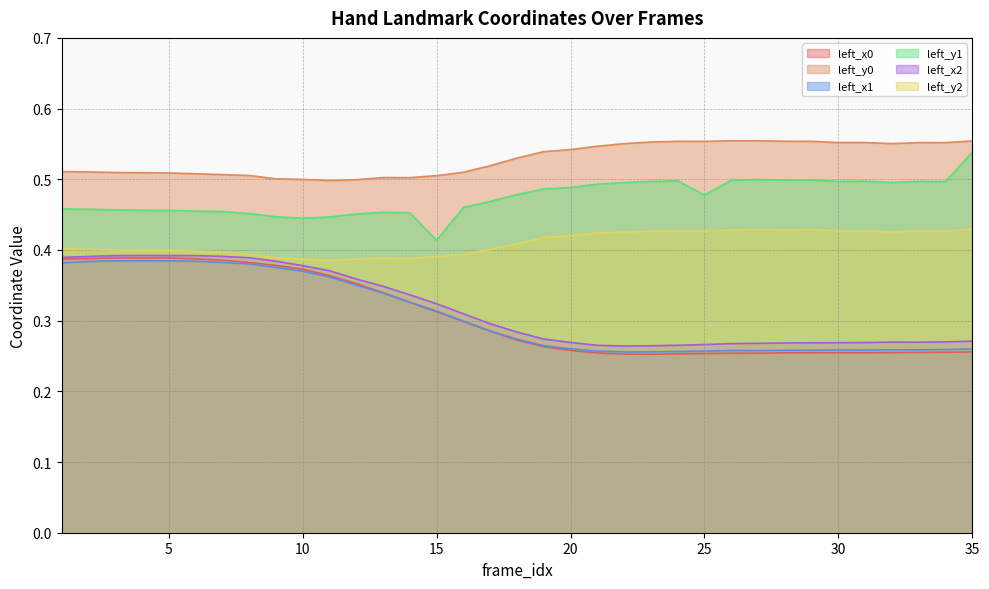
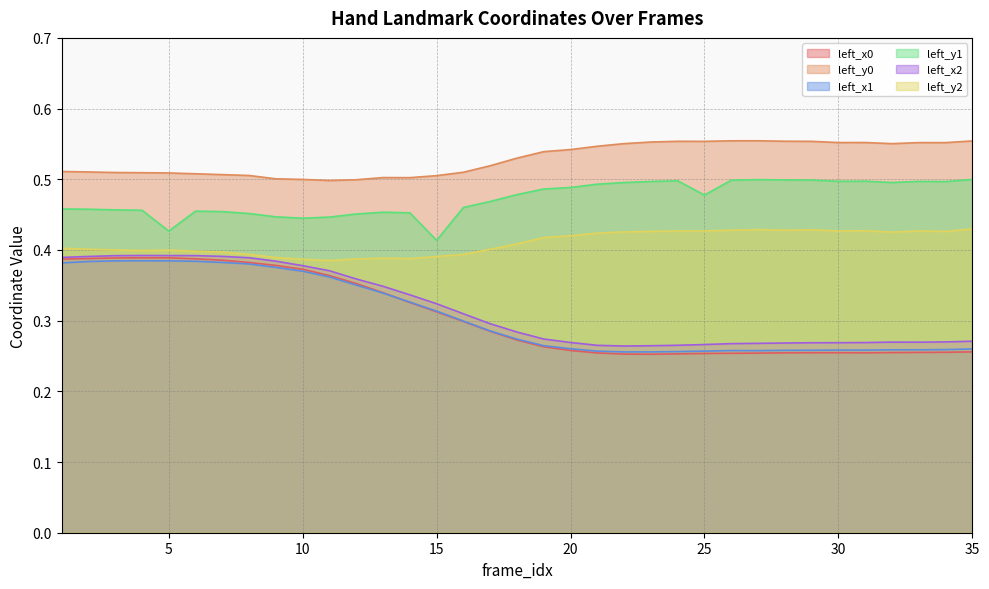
left_y1, 5: 0.46 -> 0.43
left_y1, 35: 0.54 -> 0.50
